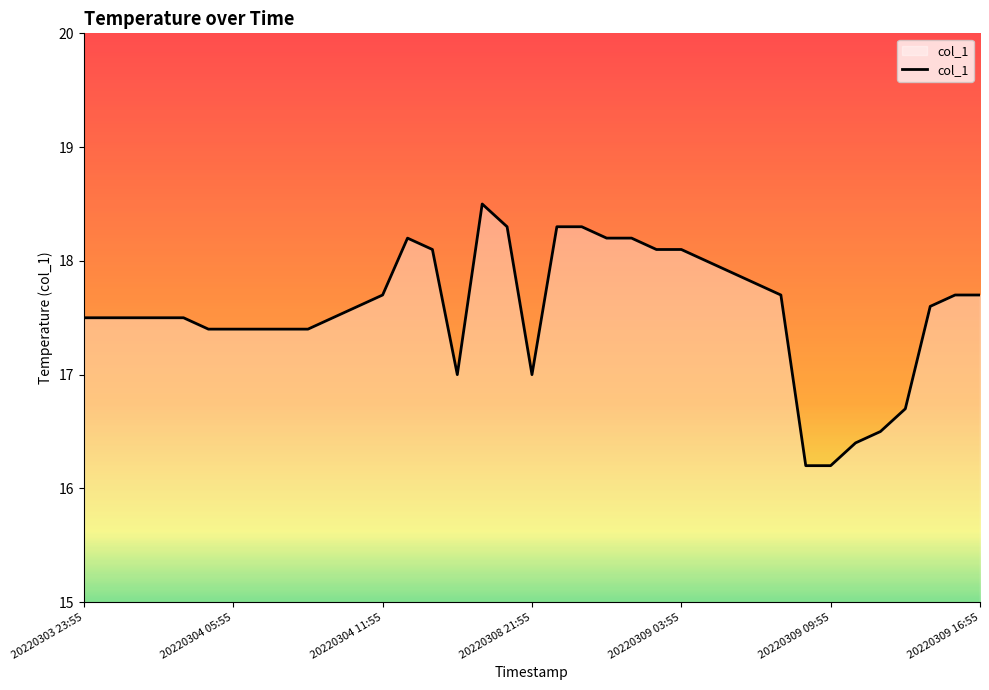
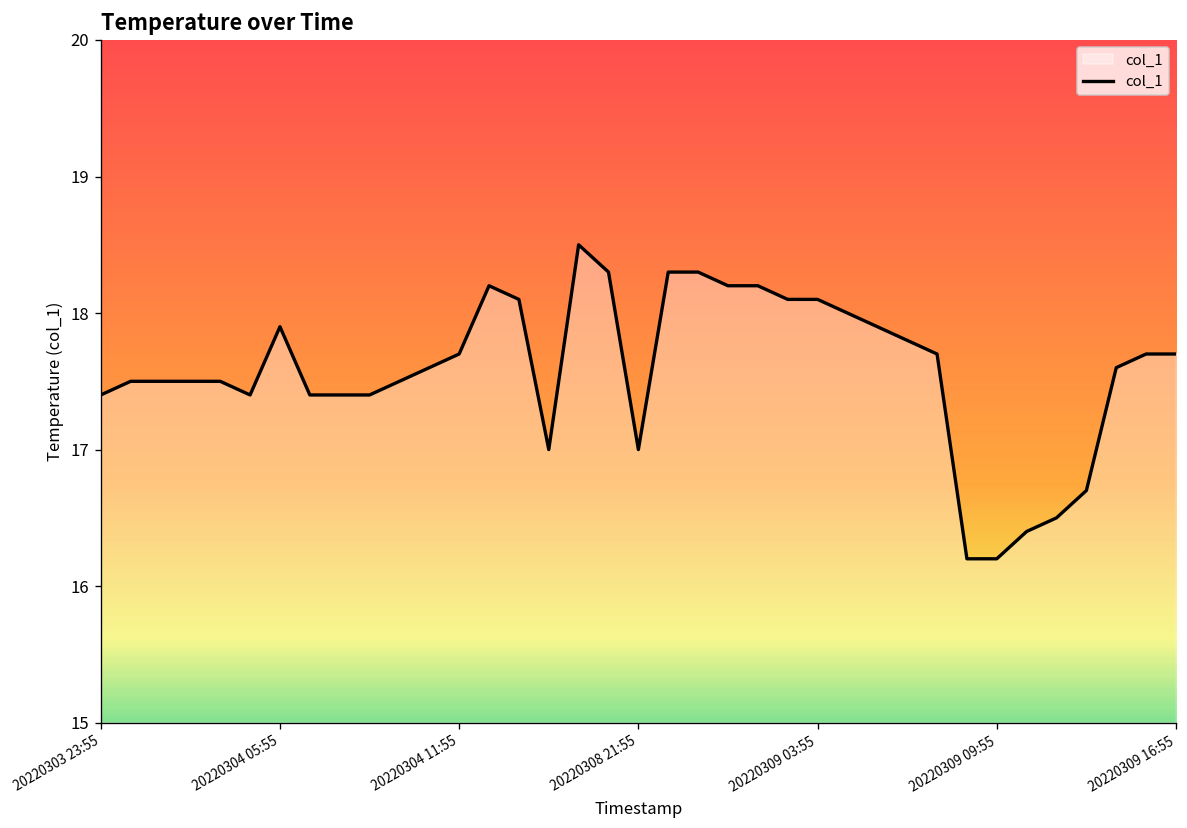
20220303 23:55: 17.5 -> 17.4
20220304 05:55: 17.4 -> 17.9
